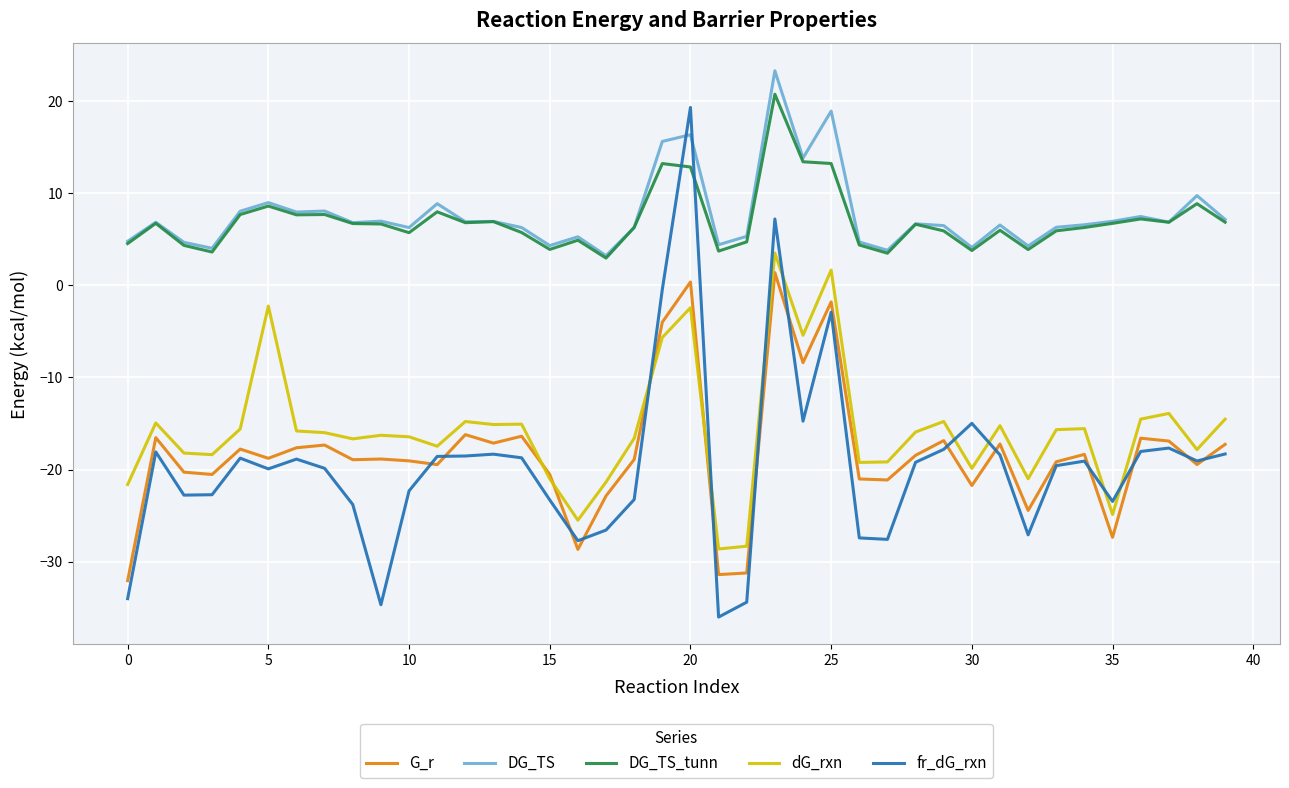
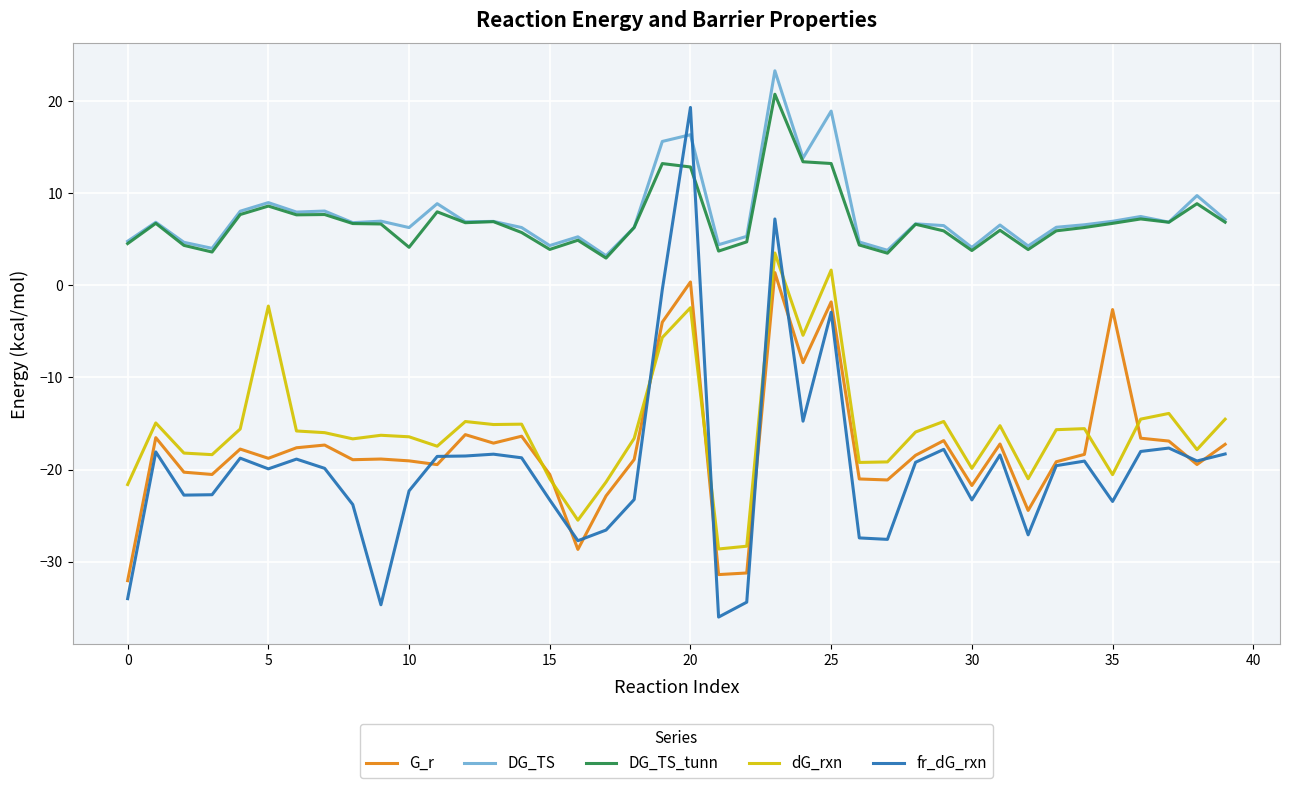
DG_TS_tunn, 10: 6 -> 4
fr_dG_rxn, 30: -15 -> -23
G_r, 35: -27 -> -3
dG_rxn, 35: -25 -> -21
